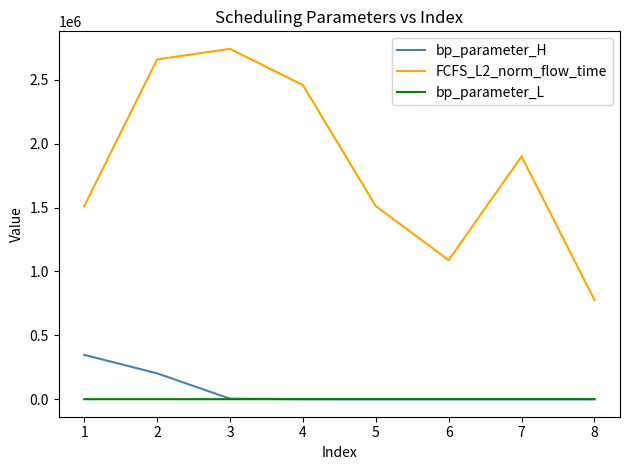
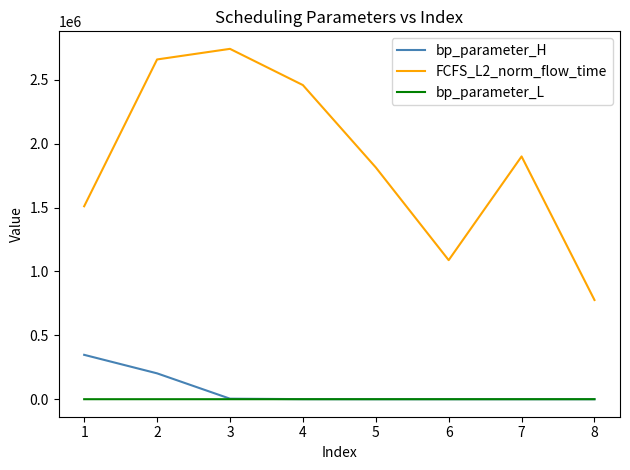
FCFS_L2_norm_flow_time, 5: 1510000 -> 1810000
